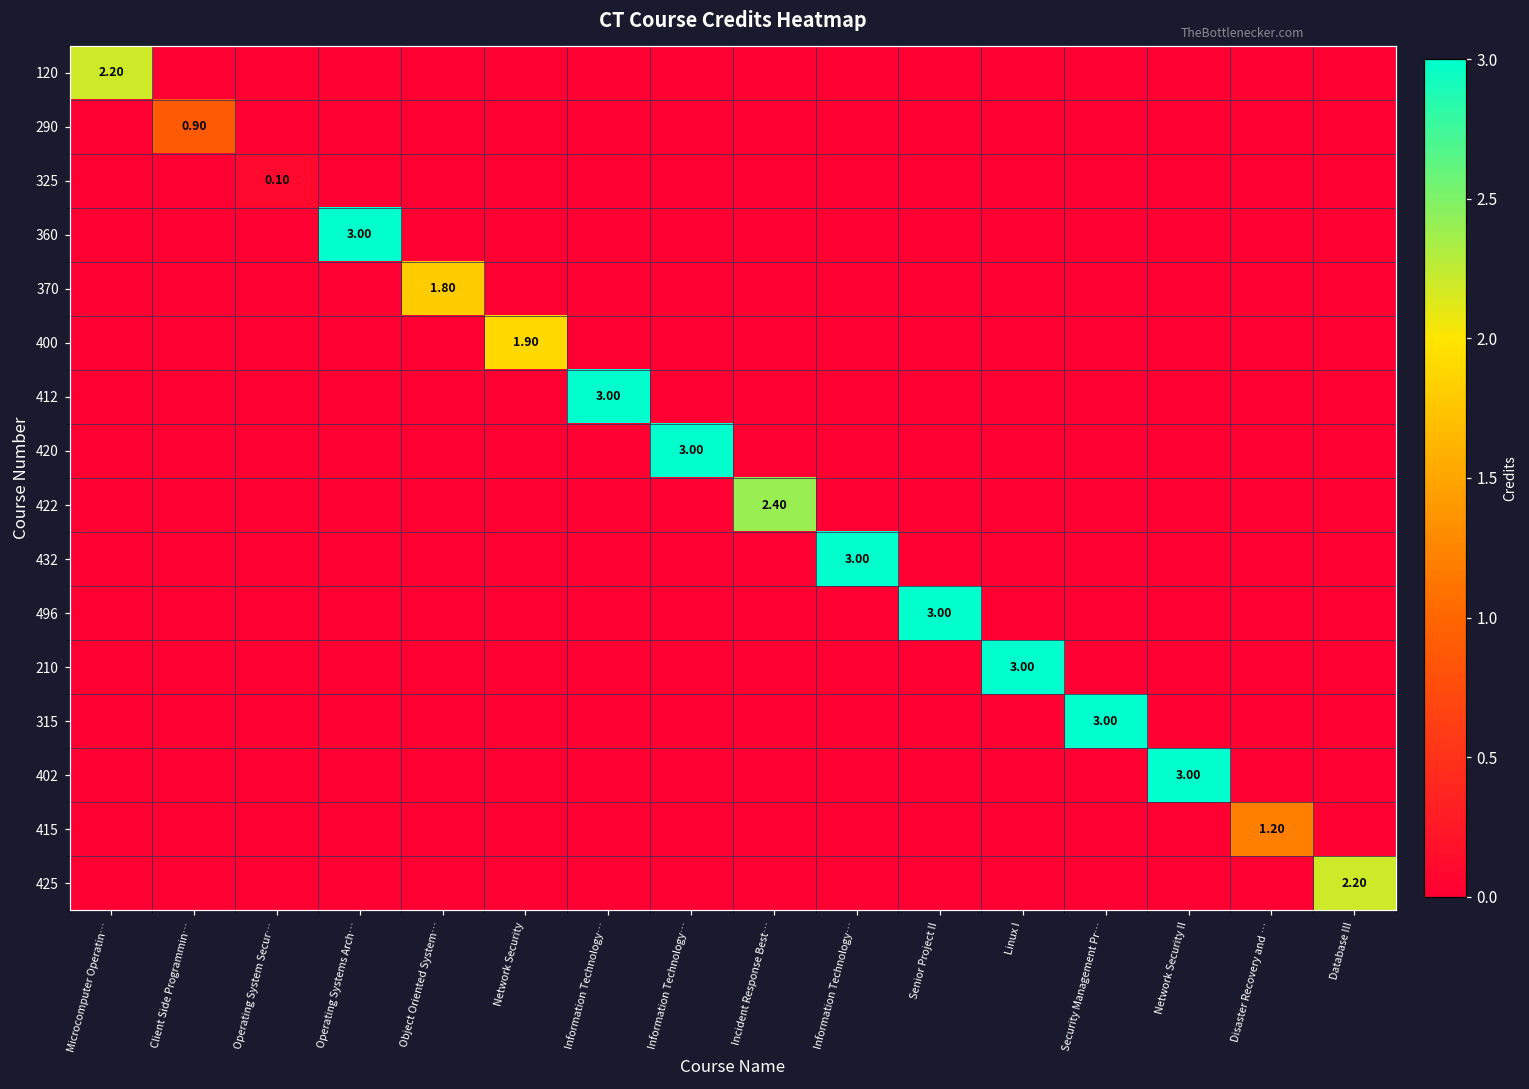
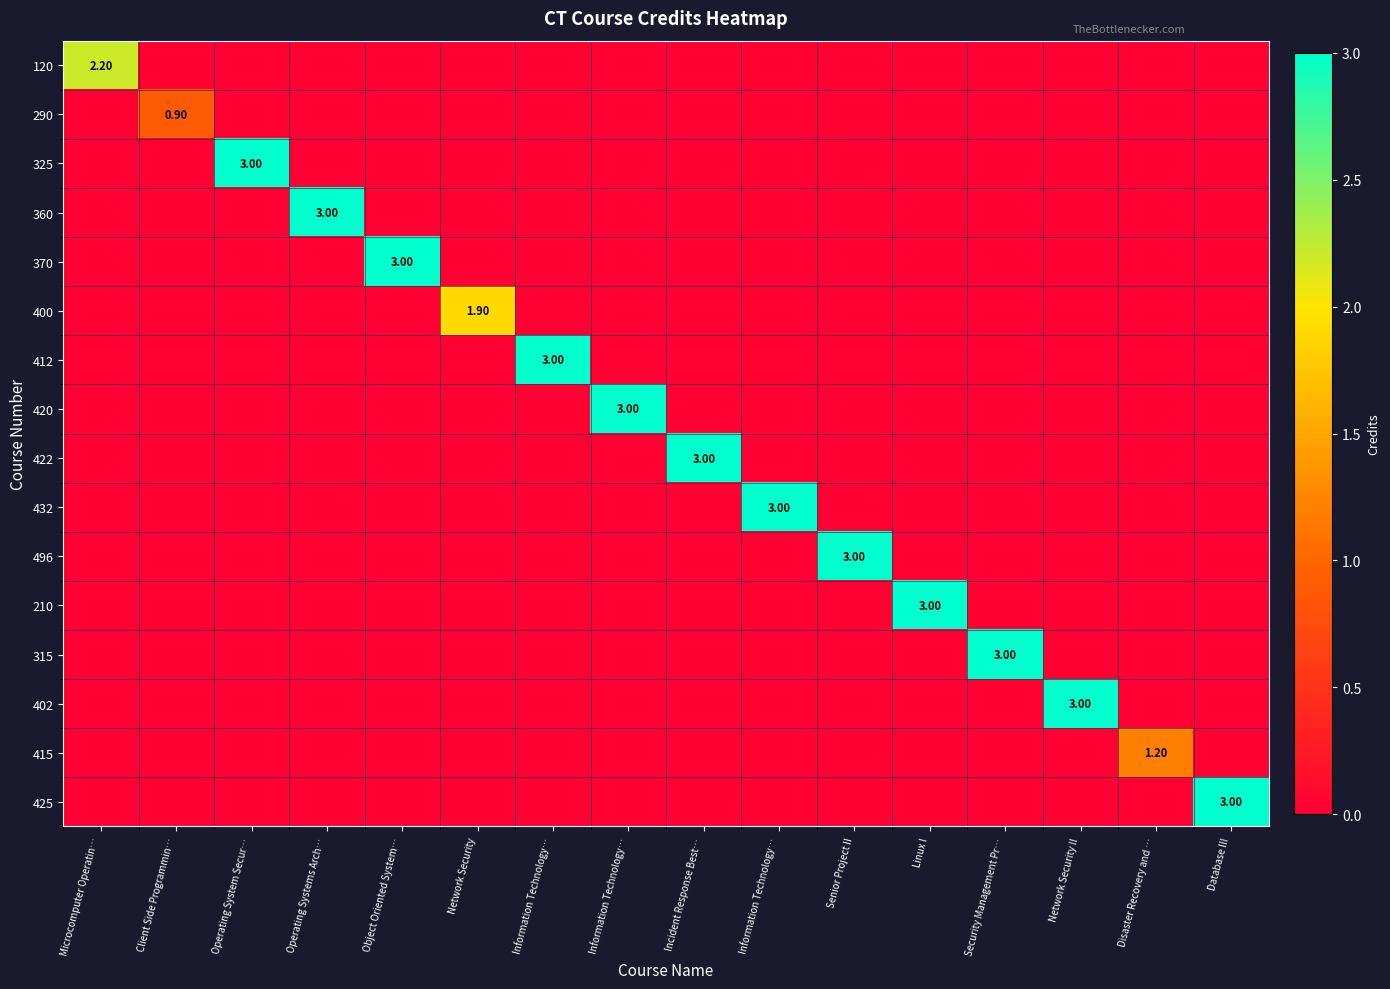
325, Operating System Secur…: 0.10 -> 3.00
370, Object Oriented System…: 1.80 -> 3.00
422, Incident Response Best…: 2.40 -> 3.00
425, Database III: 2.20 -> 3.00
